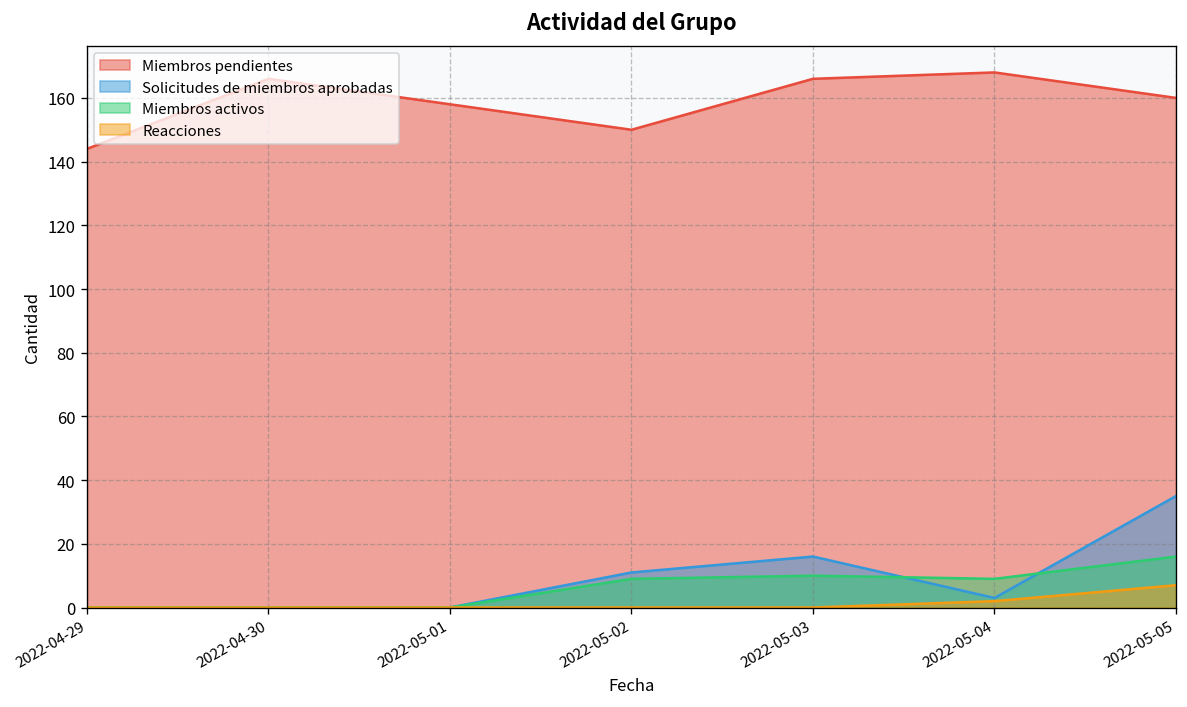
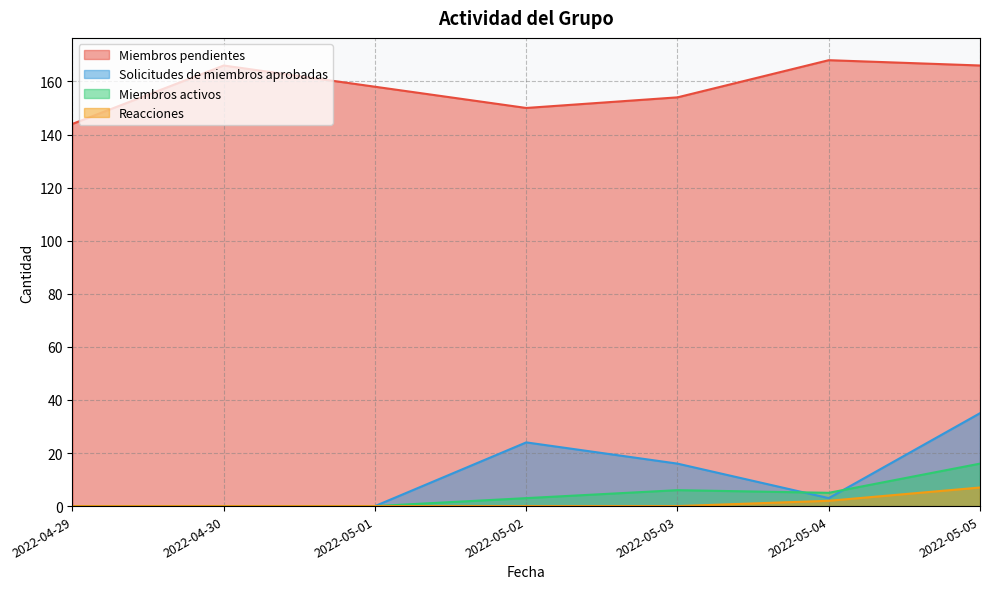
Solicitudes de miembros aprobadas, 2022-05-02: 11 -> 24
Miembros activos, 2022-05-02: 9 -> 3
Miembros pendientes, 2022-05-03: 166 -> 154
Miembros activos, 2022-05-03: 10 -> 6
Miembros activos, 2022-05-04: 9 -> 5
Miembros pendientes, 2022-05-05: 160 -> 166
